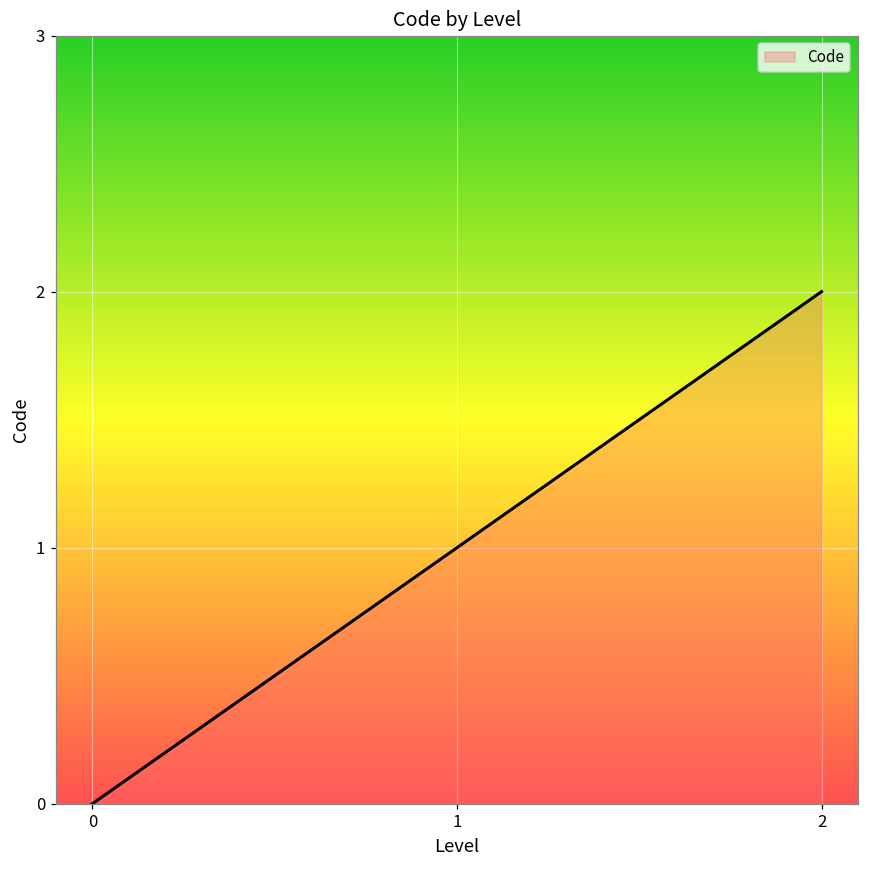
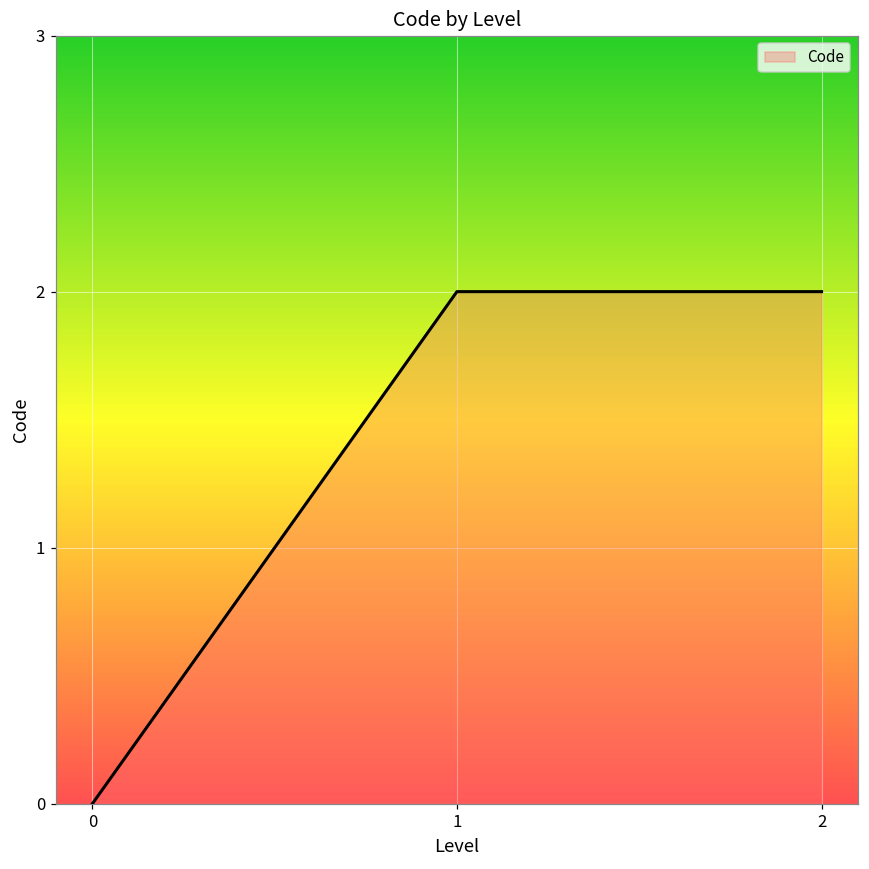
1: 1 -> 2
